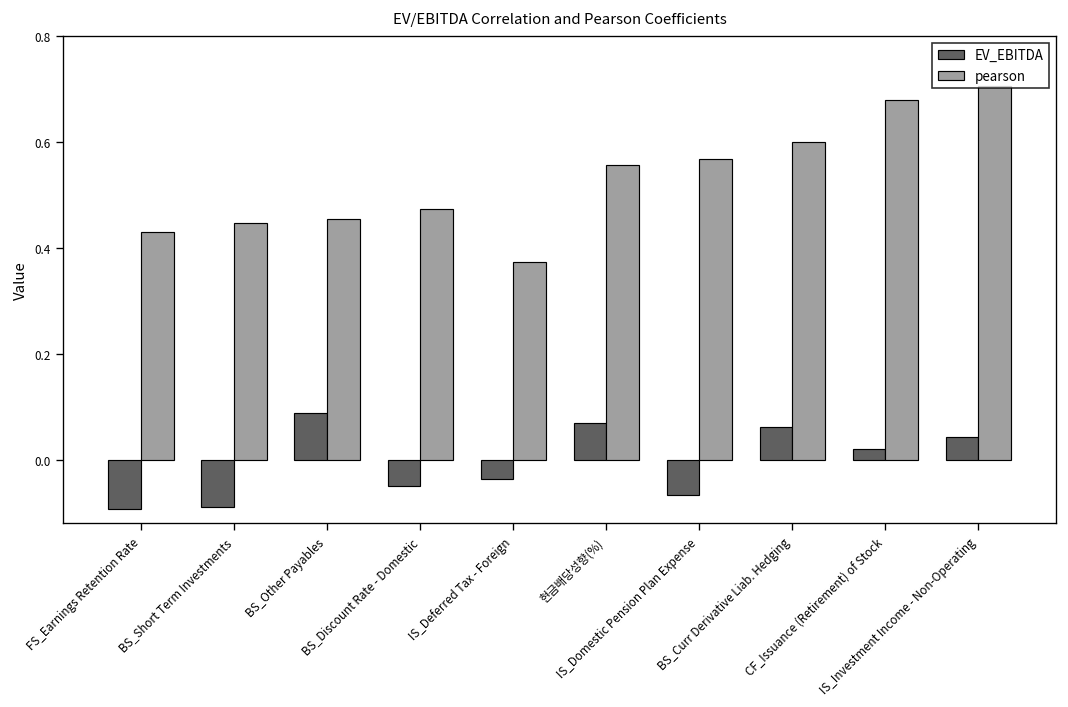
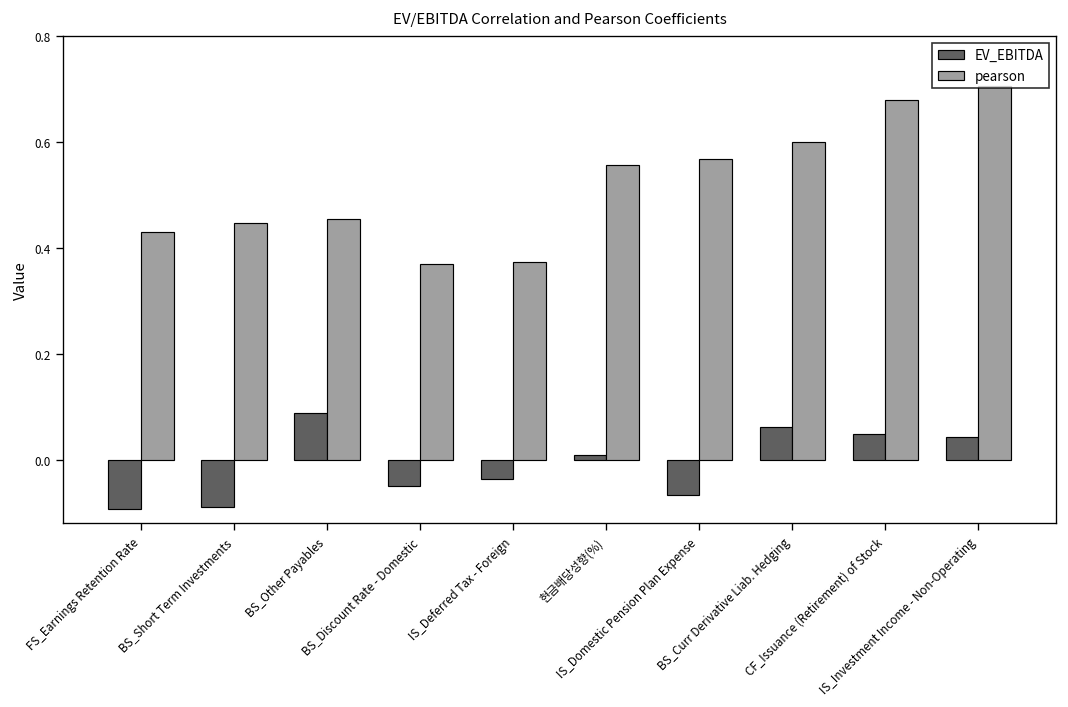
pearson, BS_Discount Rate - Domestic: 0.47 -> 0.37
EV_EBITDA, 현금배당성향(%): 0.07 -> 0.01
EV_EBITDA, CF_Issuance (Retirement) of Stock: 0.02 -> 0.05
